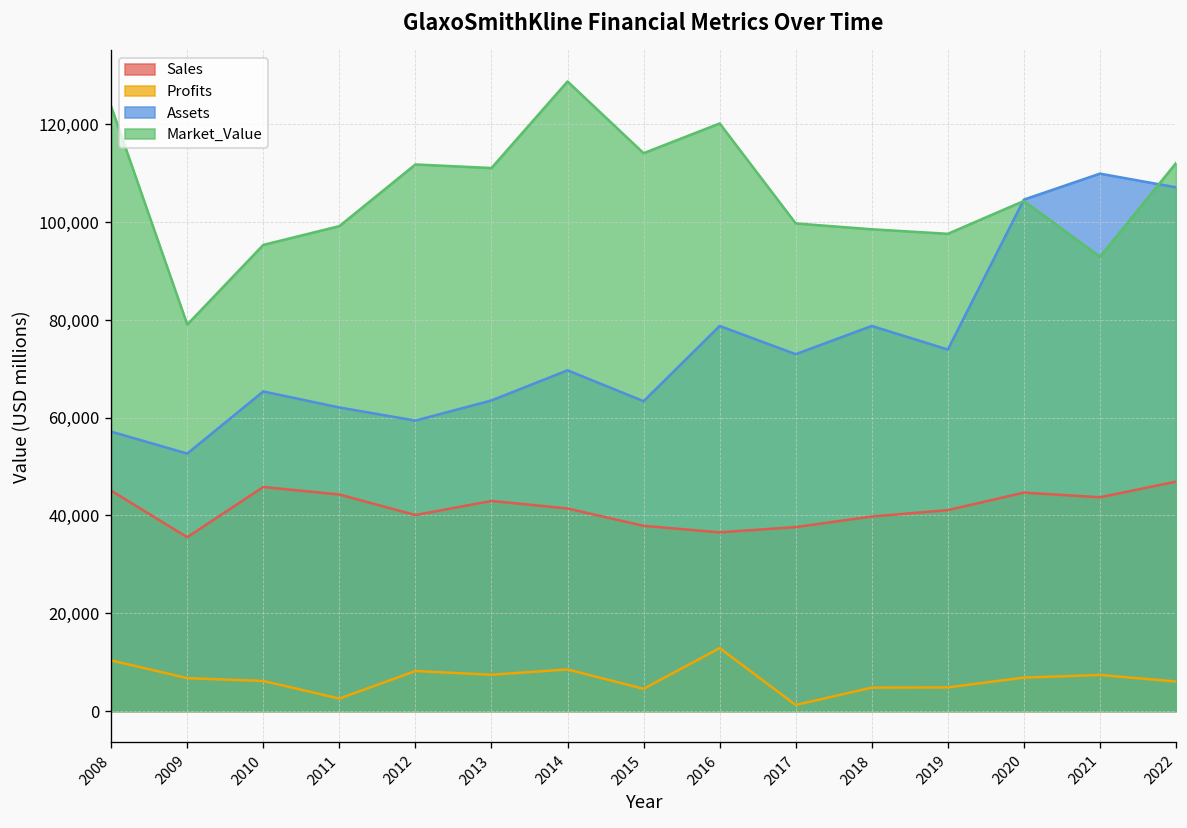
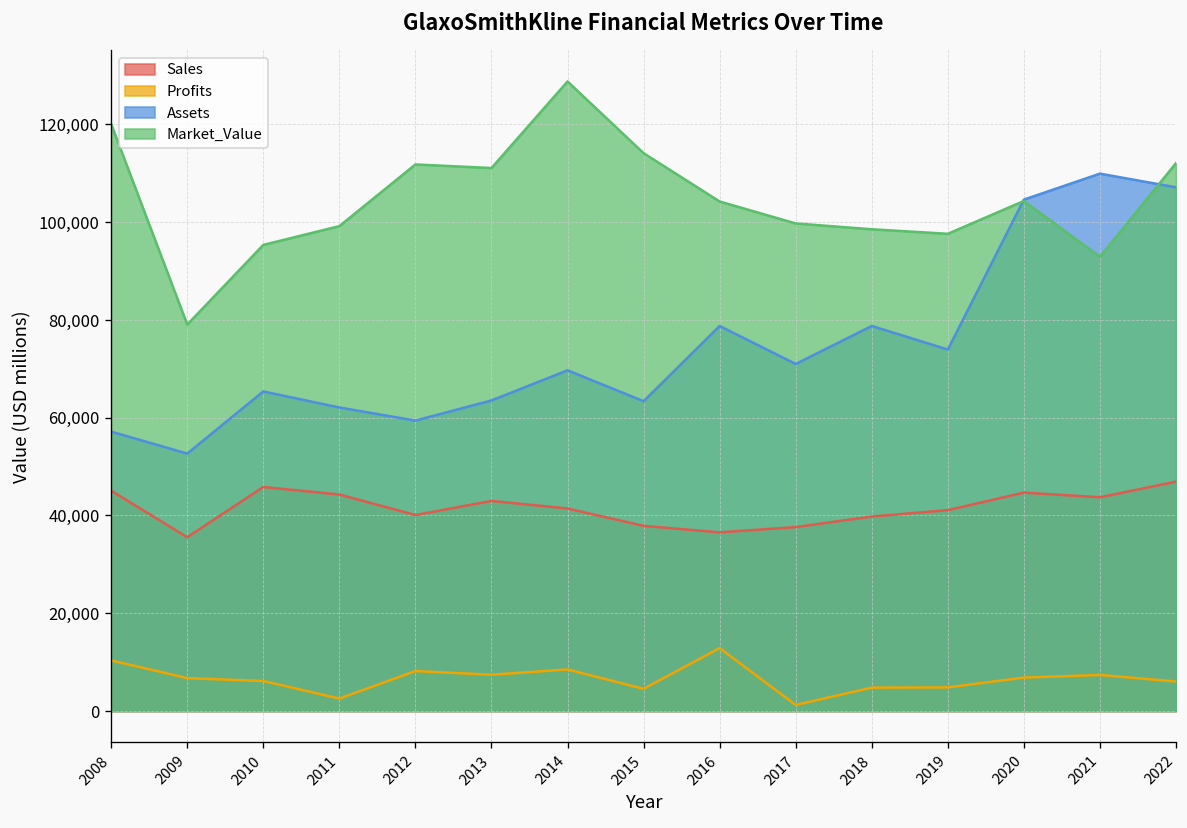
Market_Value, 2008: 124,000 -> 120,000
Market_Value, 2016: 120,000 -> 104,000
Assets, 2017: 73,000 -> 71,000
